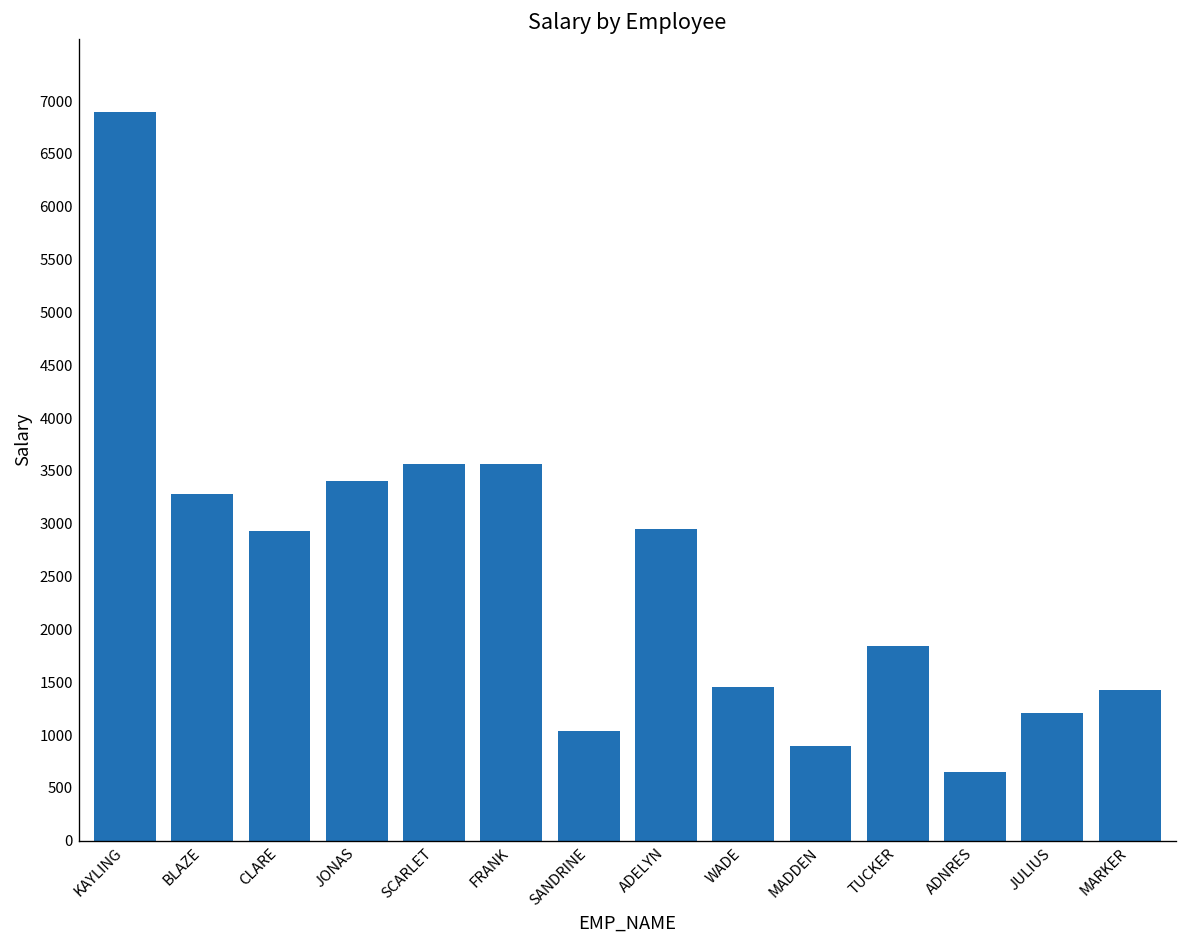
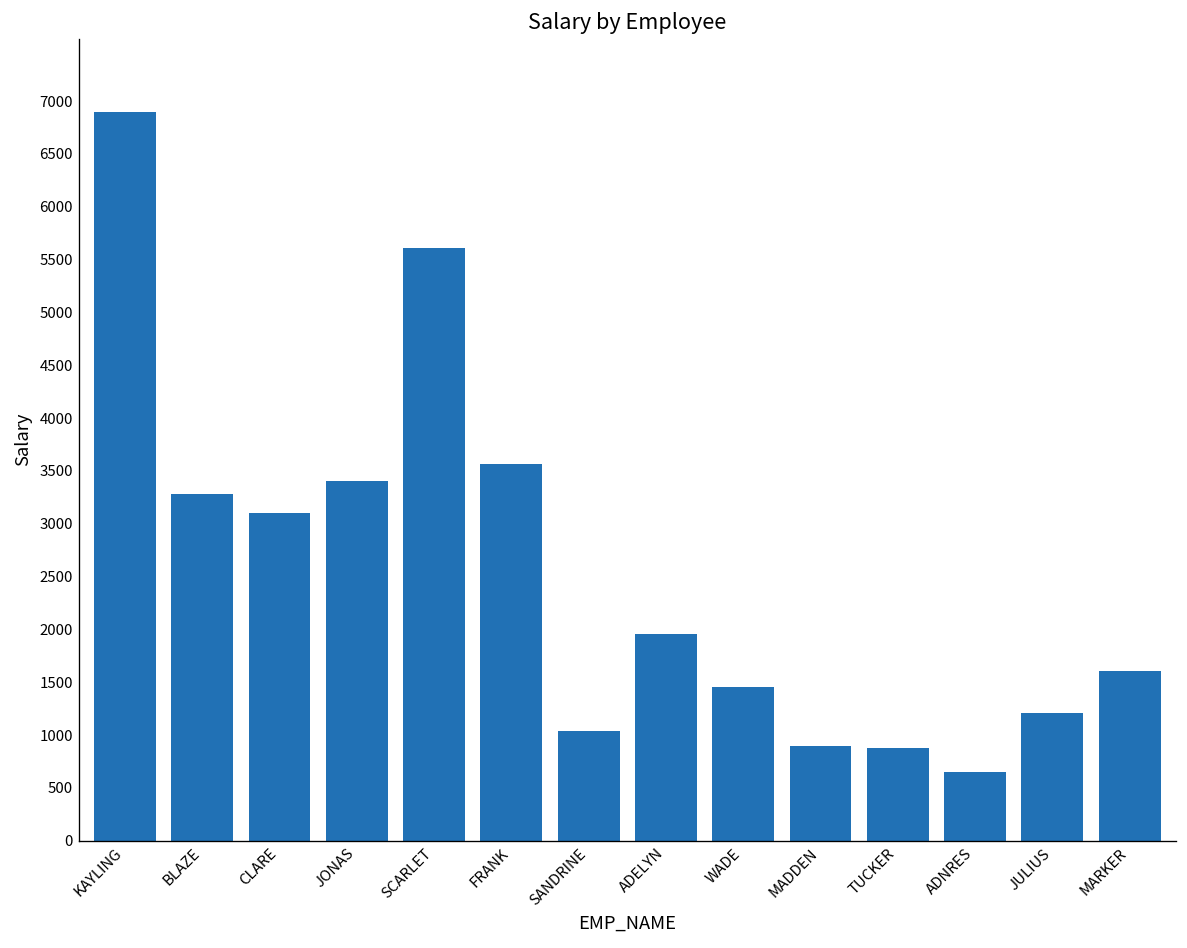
CLARE: 2900 -> 3100
SCARLET: 3600 -> 5600
ADELYN: 3000 -> 2000
TUCKER: 1800 -> 900
MARKER: 1400 -> 1600
